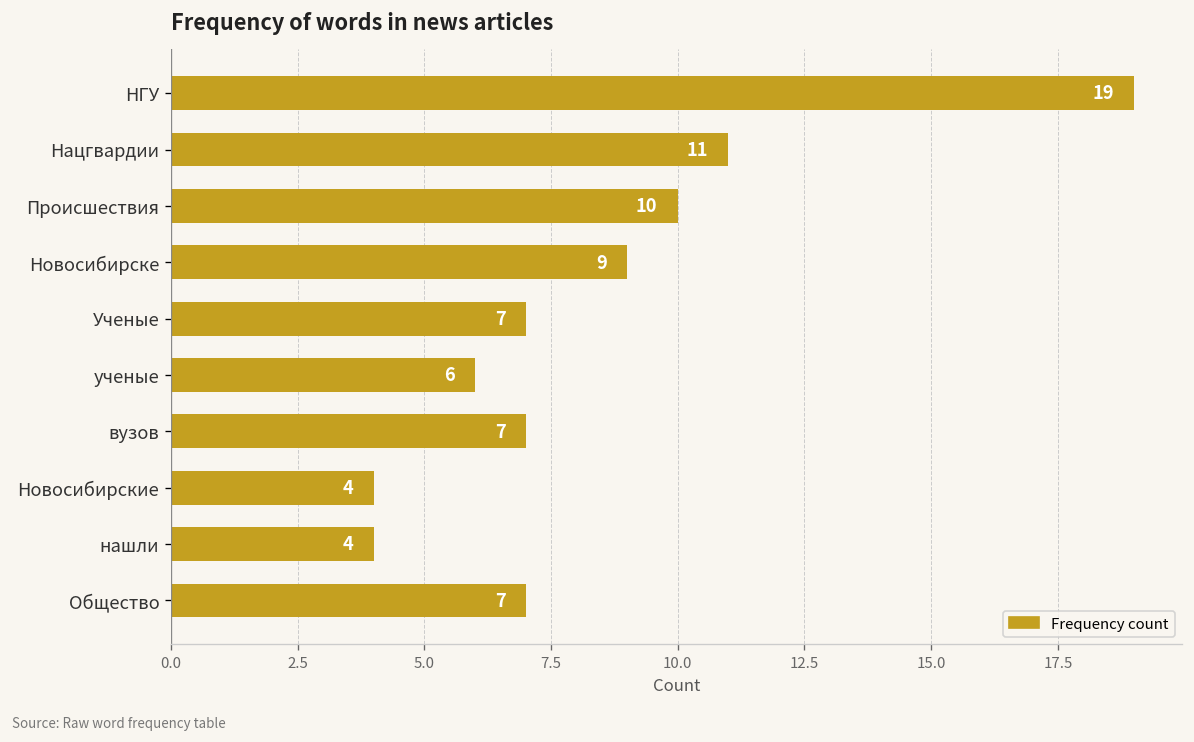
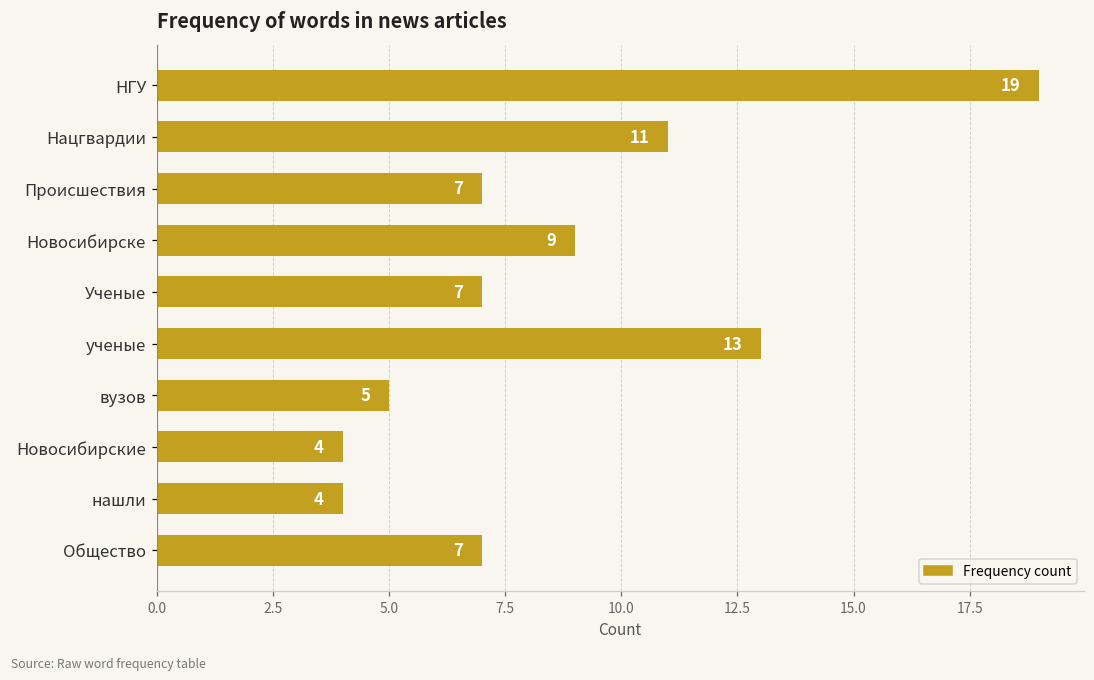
Происшествия: 10 -> 7
ученые: 6 -> 13
вузов: 7 -> 5
